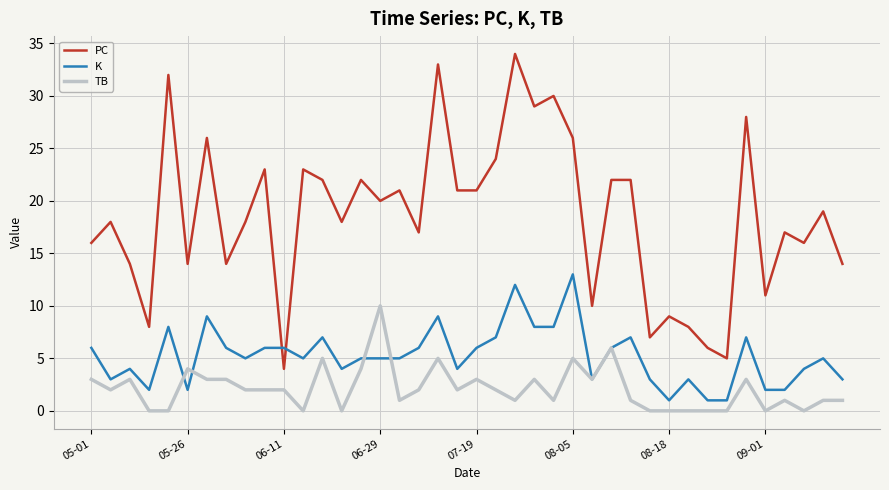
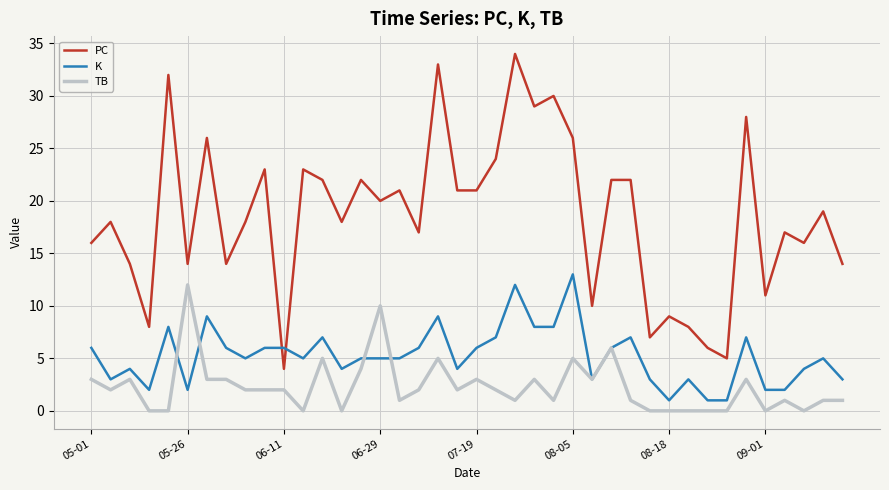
TB, 05-26: 4 -> 12
